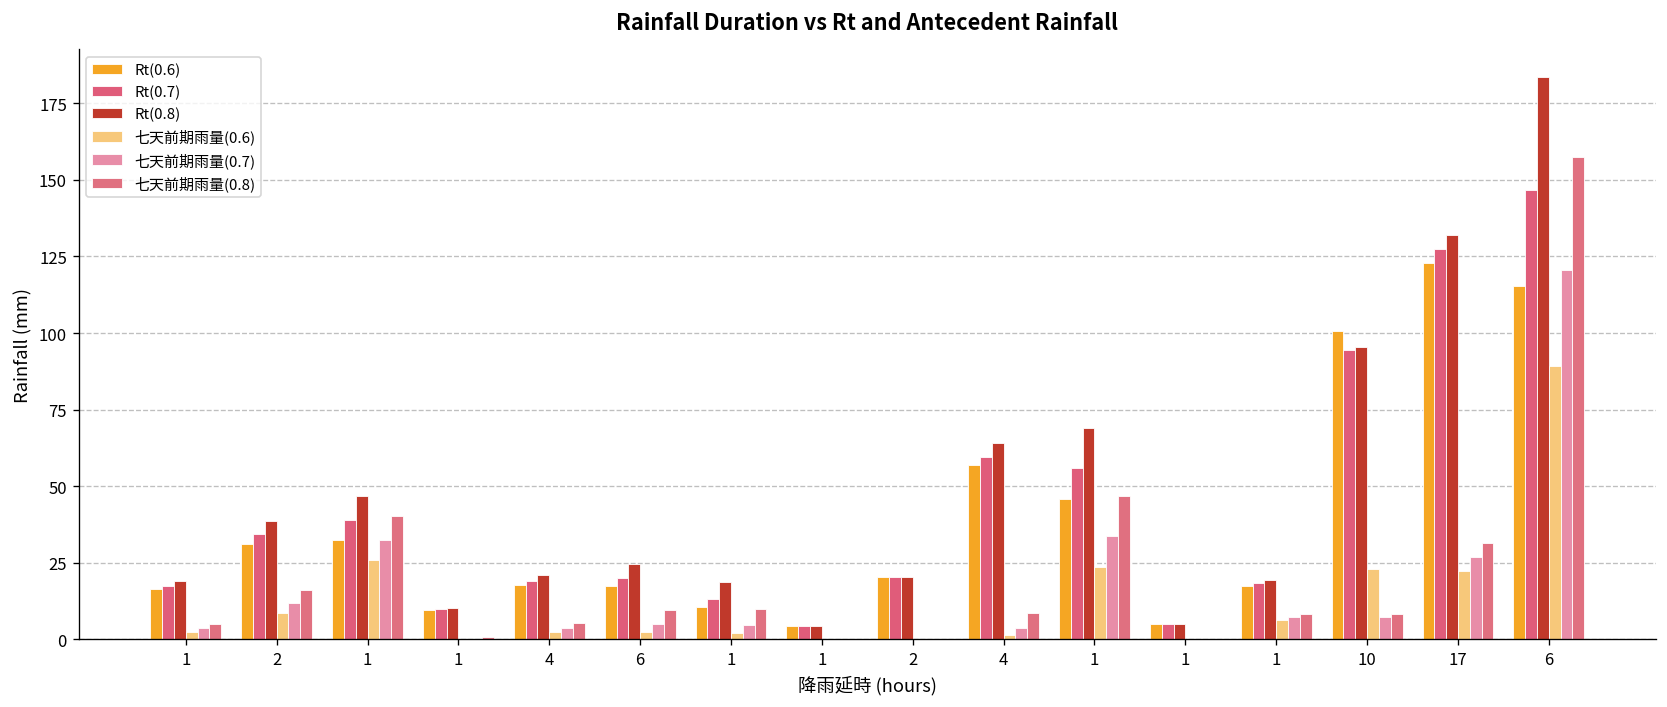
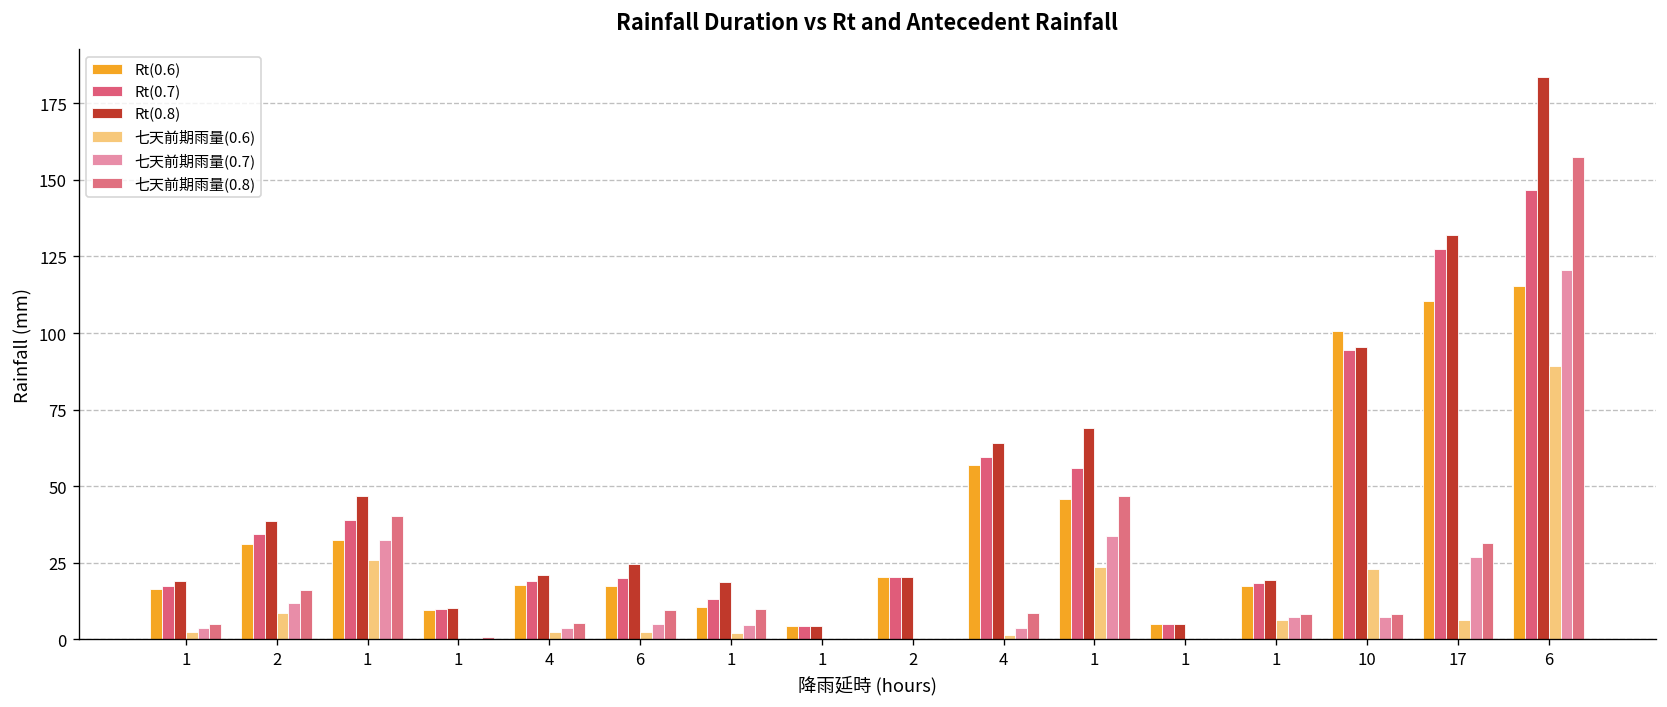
Rt(0.6), 17: 123 -> 110
七天前期雨量(0.6), 17: 22 -> 6
